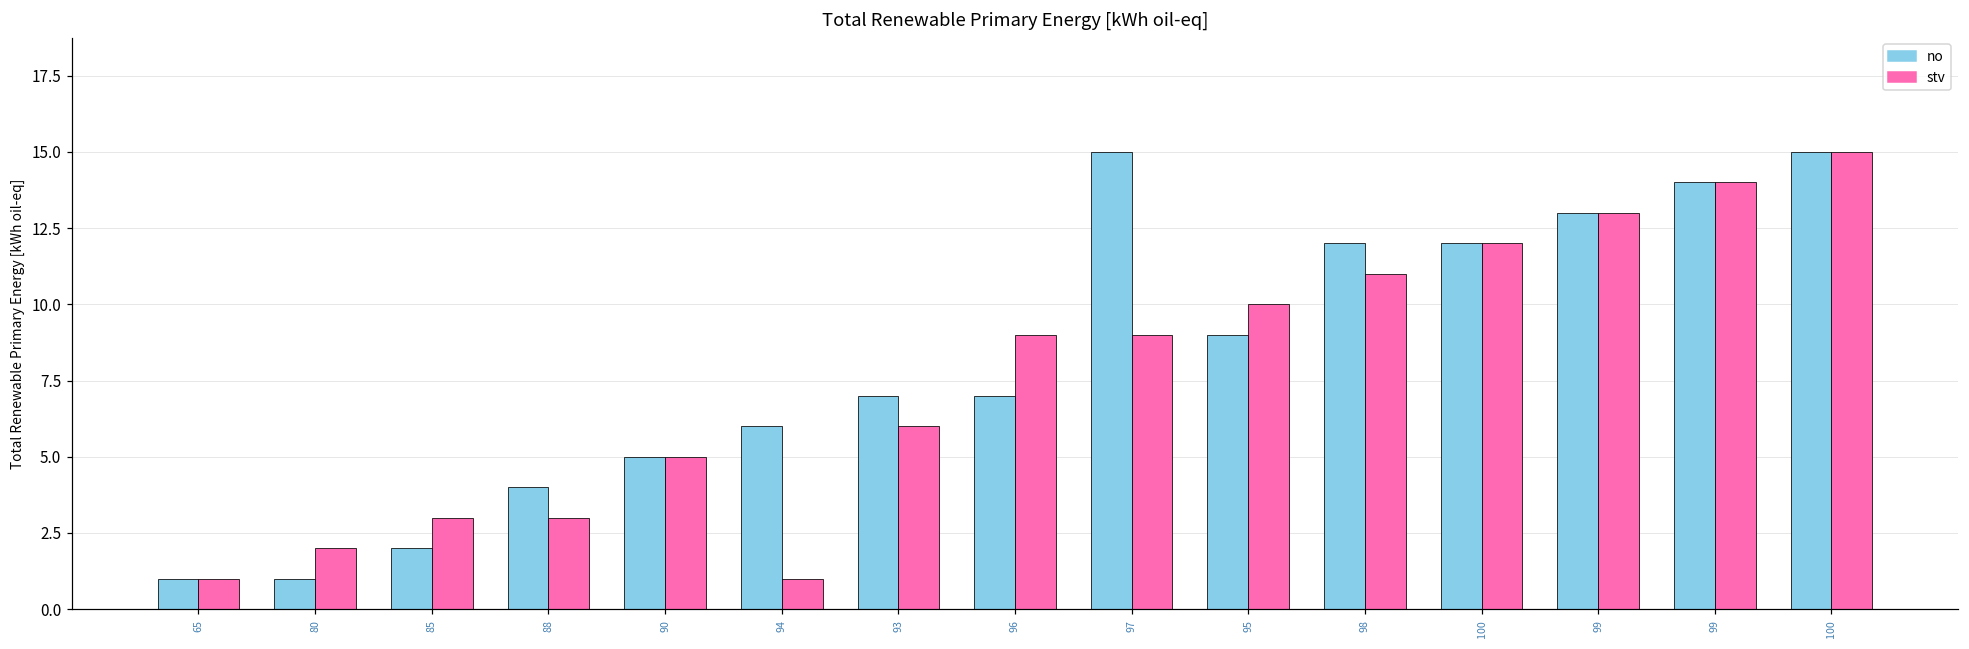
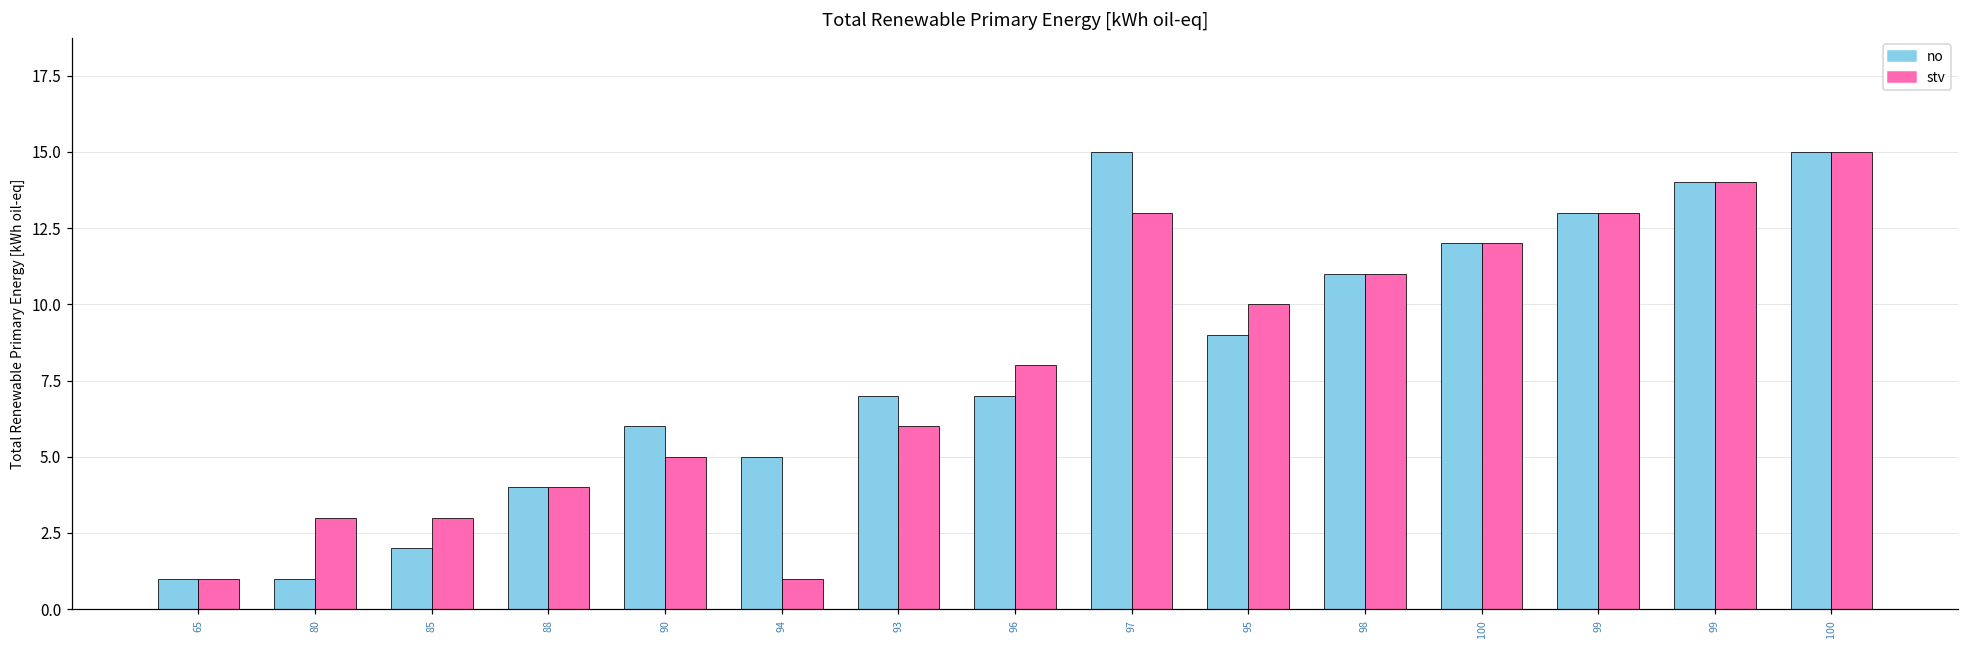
stv, 80: 2 -> 3
stv, 88: 3 -> 4
no, 90: 5 -> 6
no, 94: 6 -> 5
stv, 96: 9 -> 8
stv, 97: 9 -> 13
no, 98: 12 -> 11
